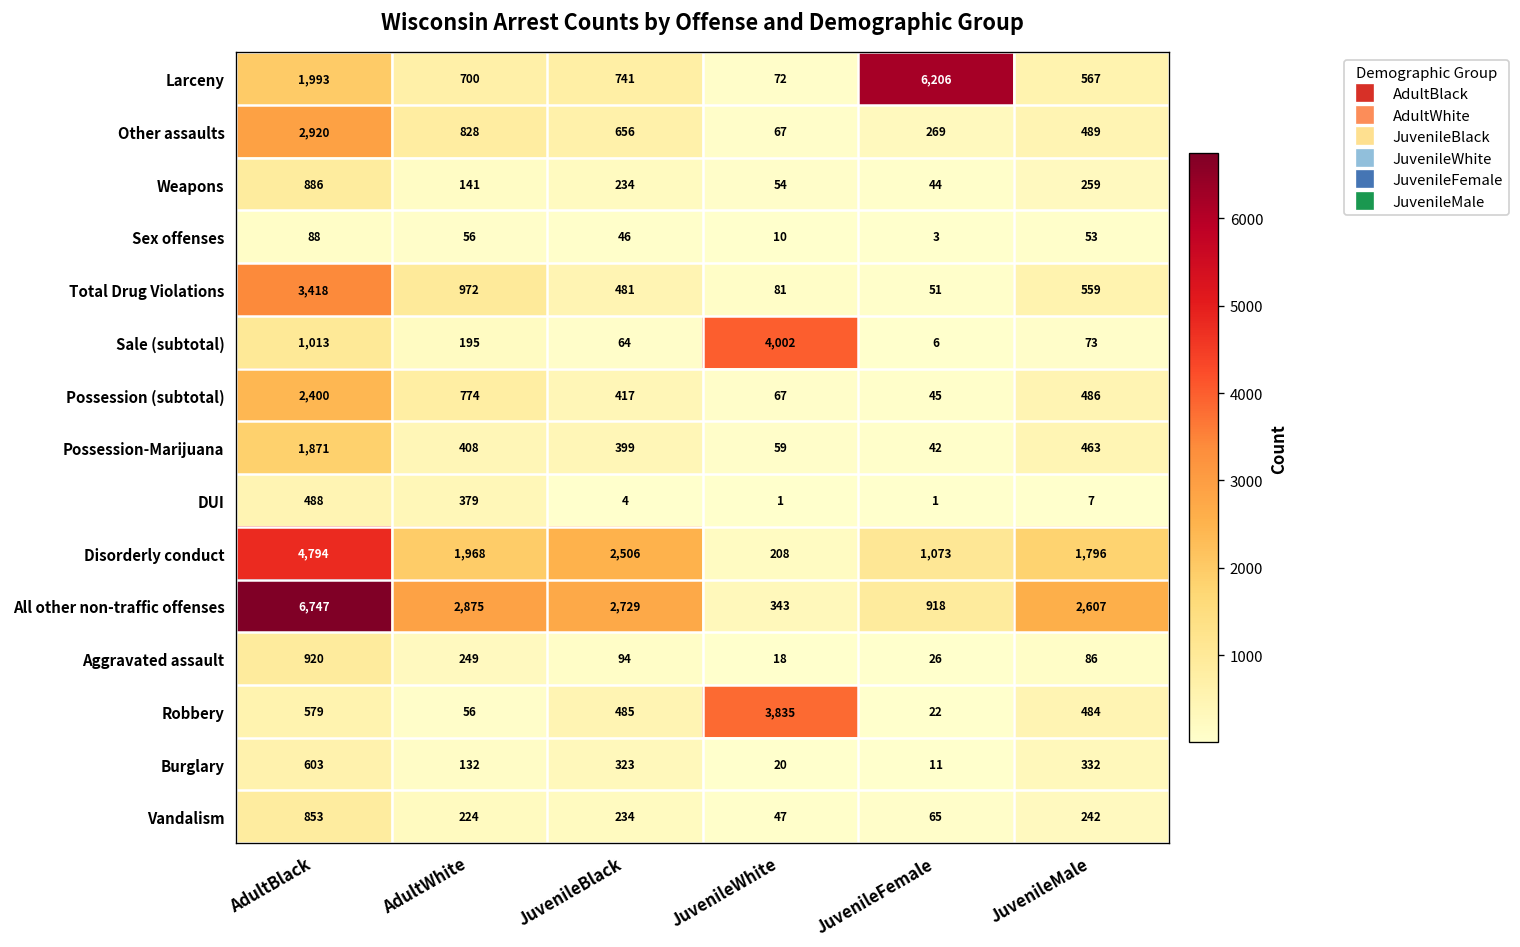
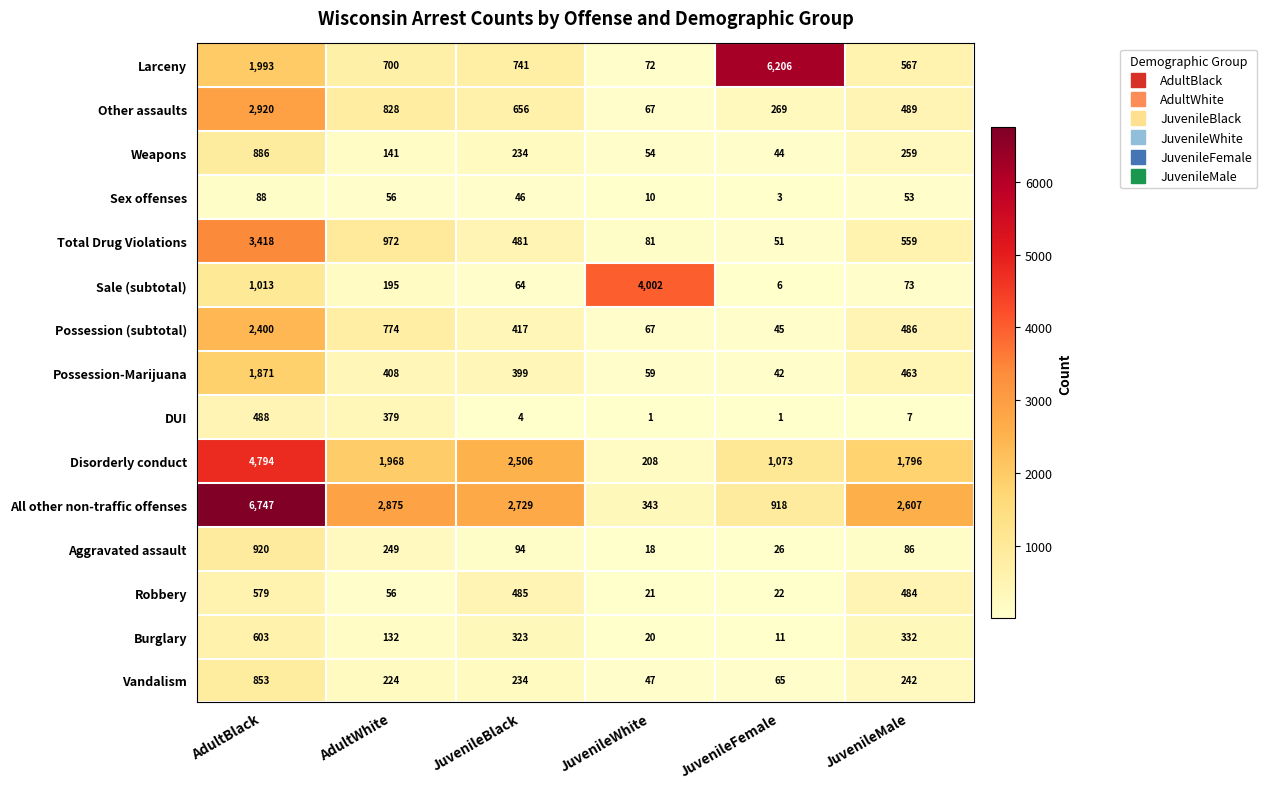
Robbery, JuvenileWhite: 3,835 -> 21
